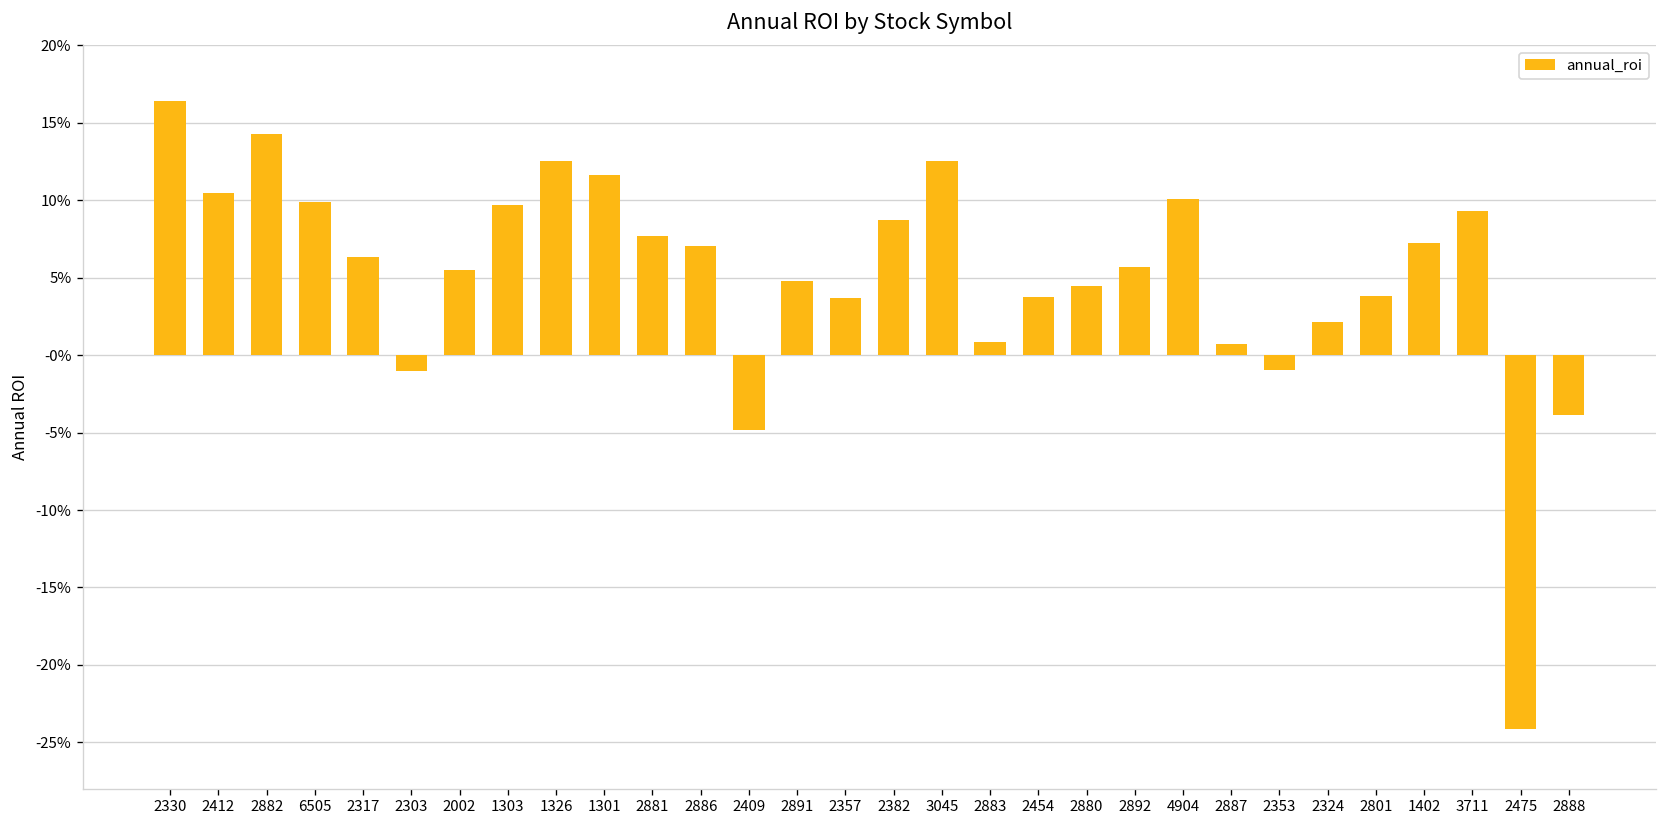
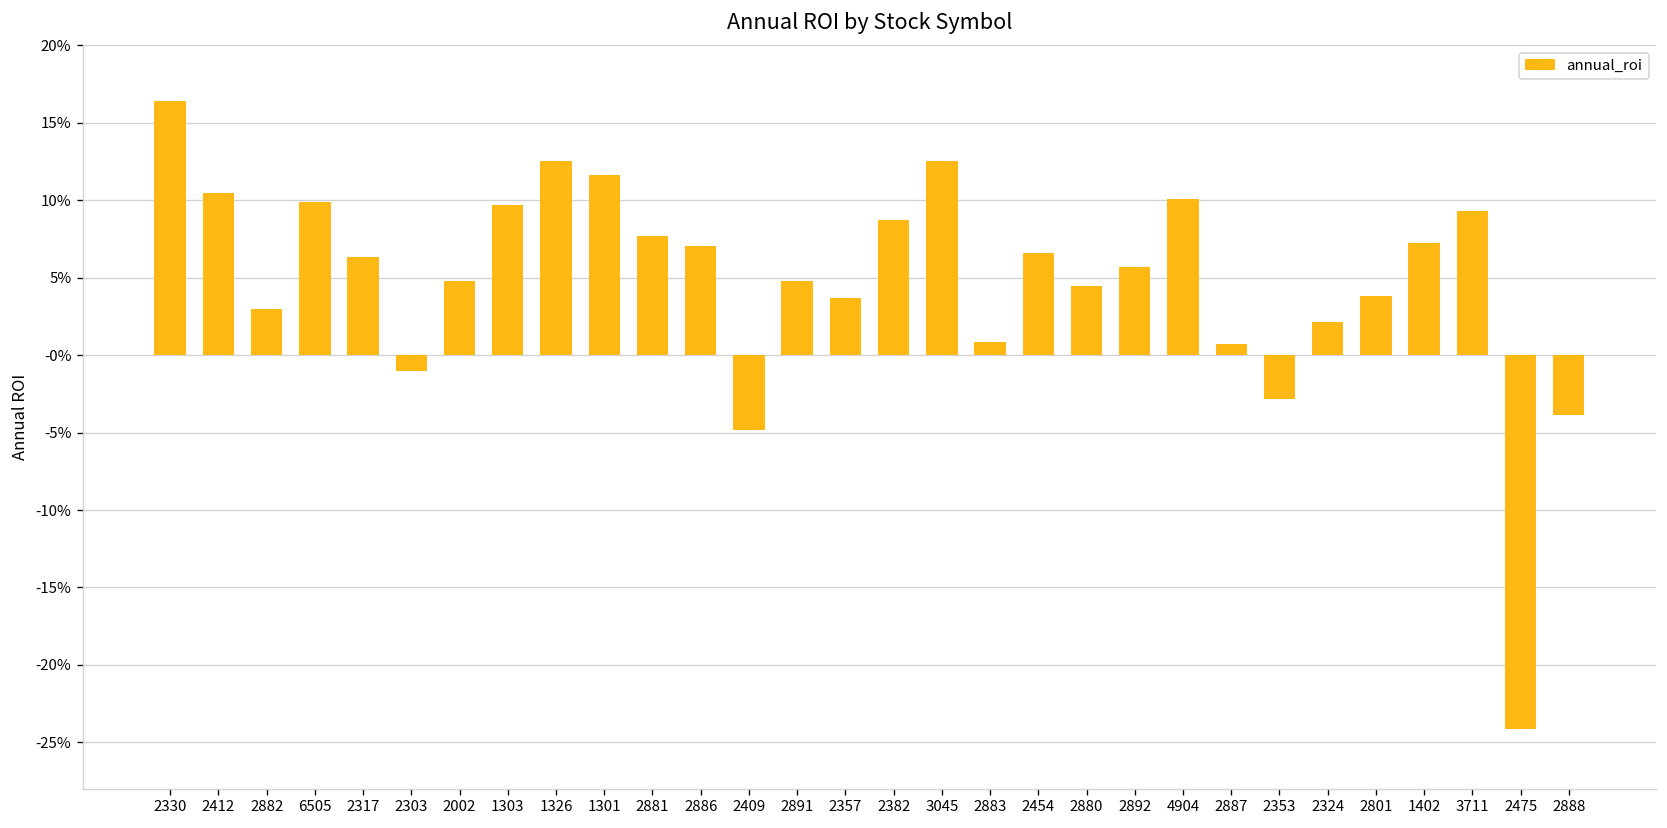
2882: 14.3% -> 3.0%
2002: 5.5% -> 4.8%
2454: 3.7% -> 6.6%
2353: -0.9% -> -2.8%
